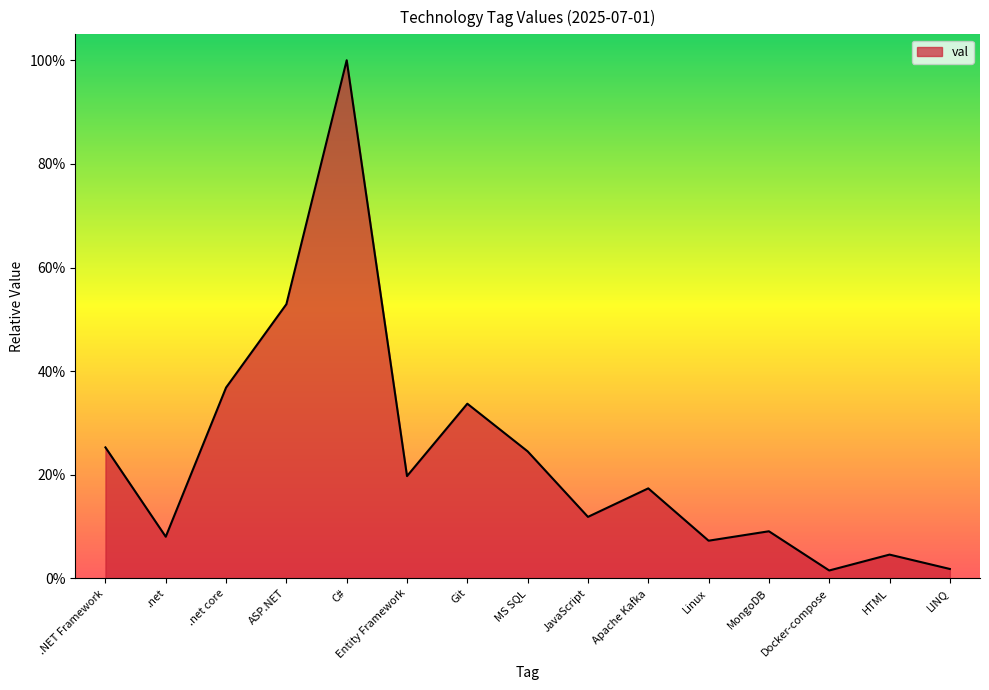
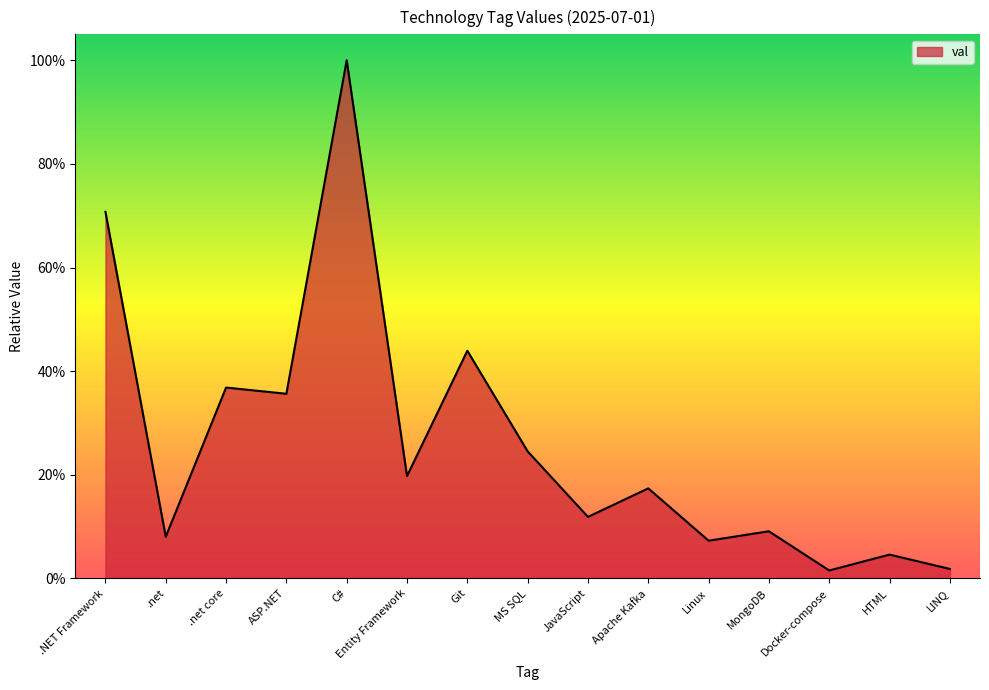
.NET Framework: 25% -> 71%
ASP.NET: 53% -> 36%
Git: 34% -> 44%
